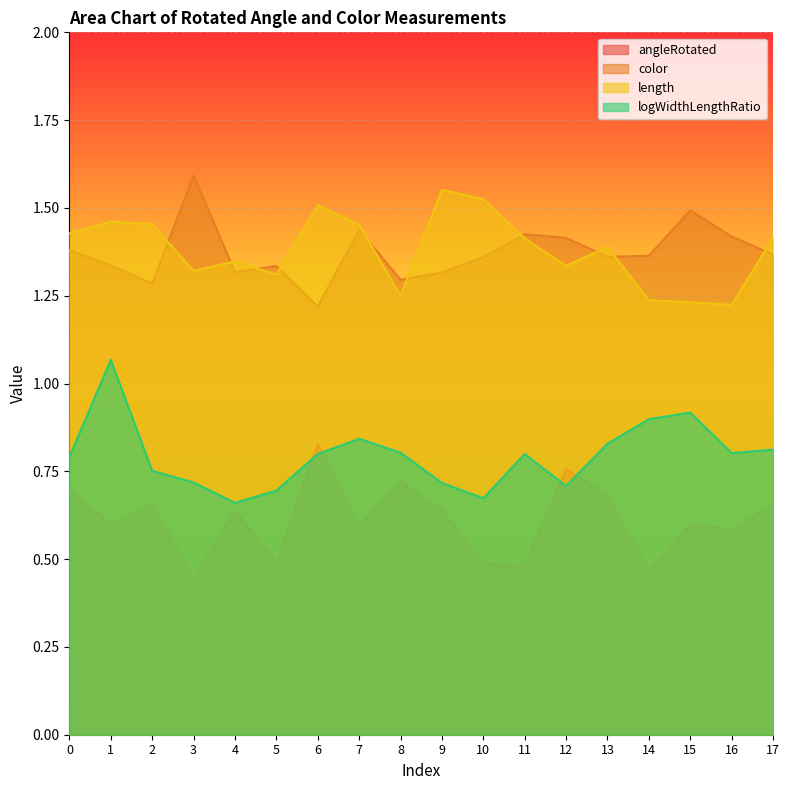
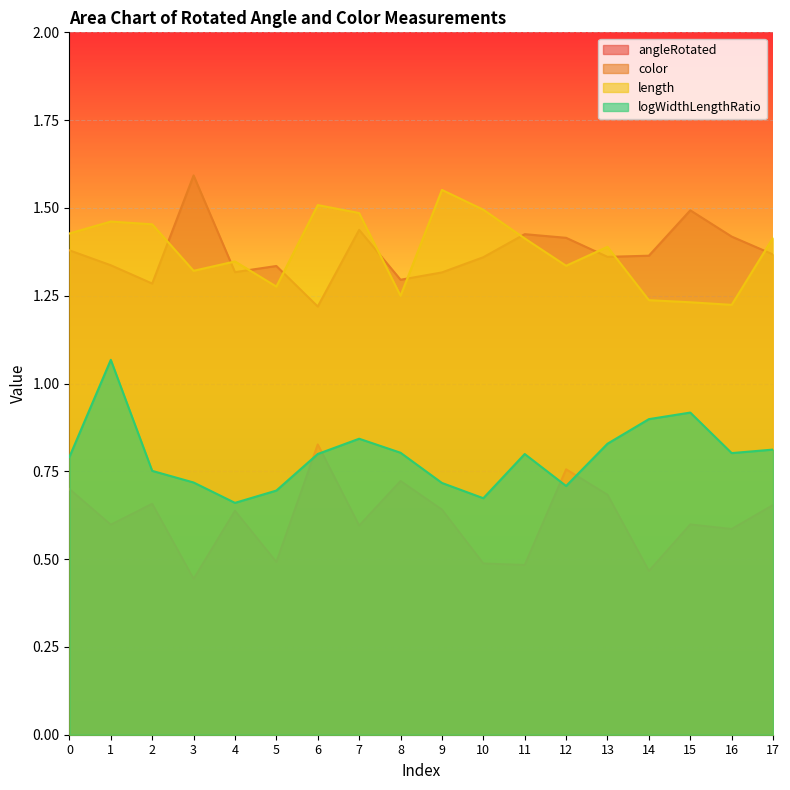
length, 5: 1.31 -> 1.28
length, 7: 1.45 -> 1.49
length, 10: 1.53 -> 1.49
